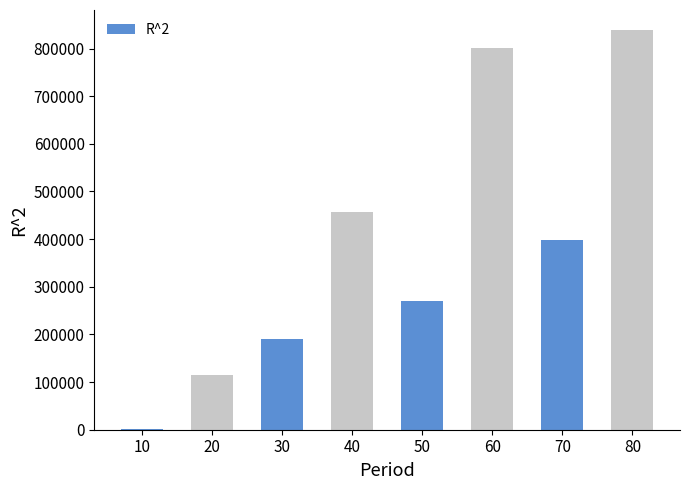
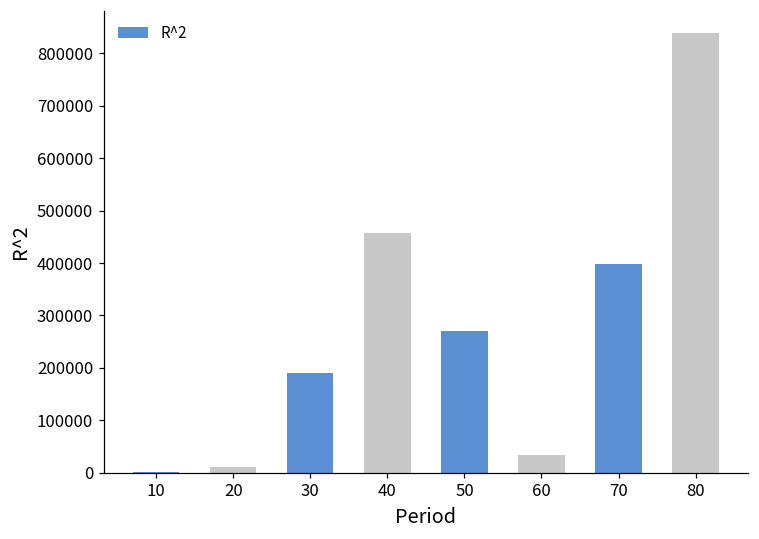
20: 110000 -> 10000
60: 800000 -> 30000
